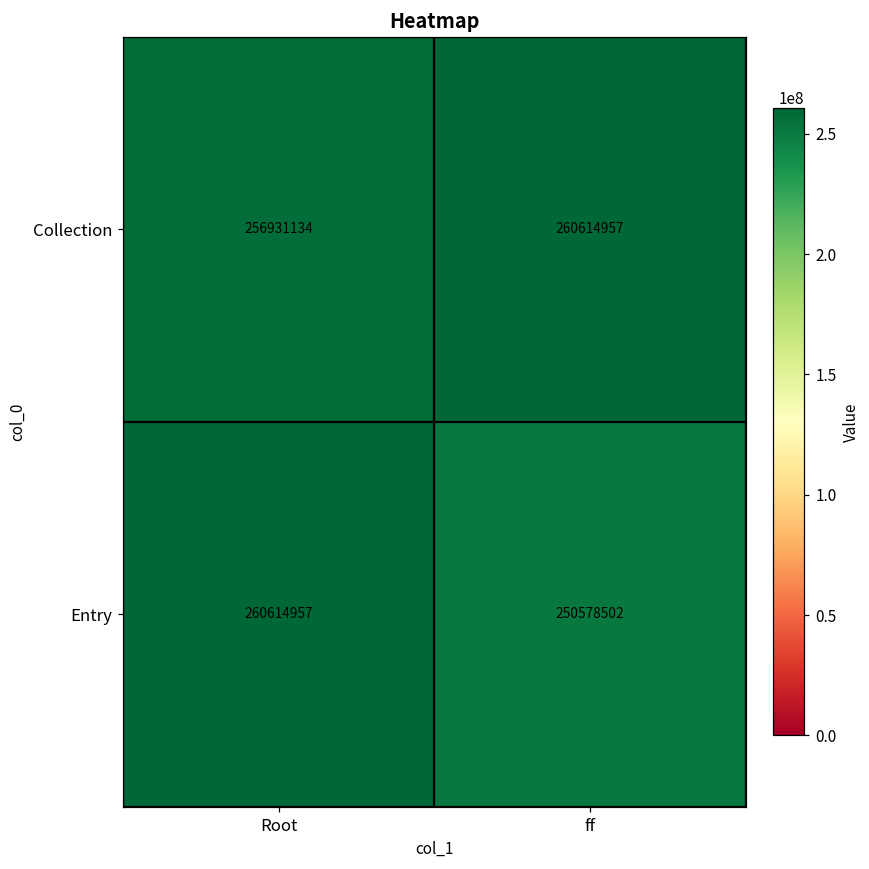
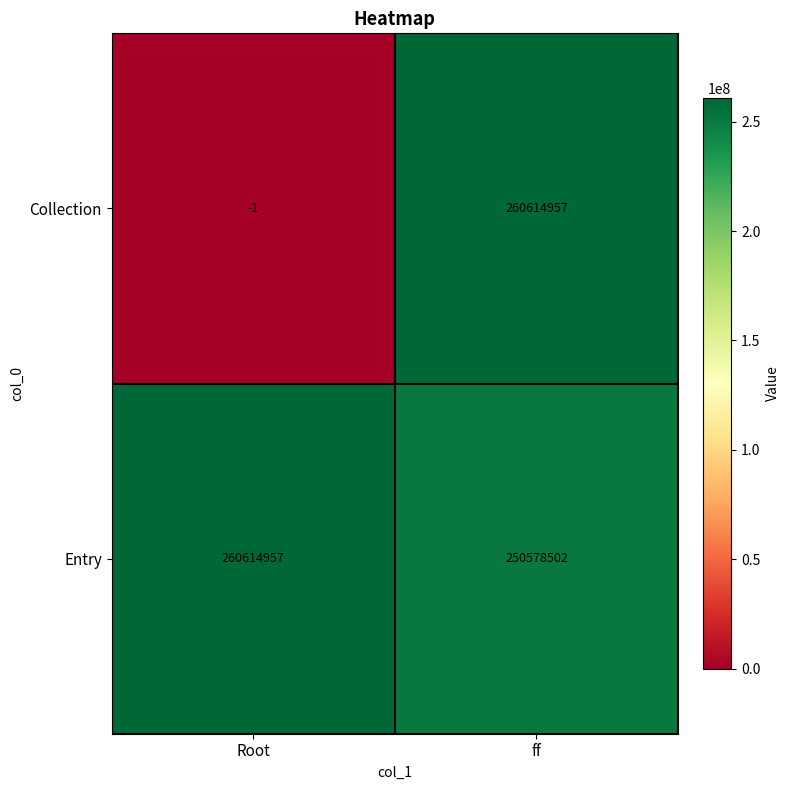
Collection, Root: 256931134 -> -1
